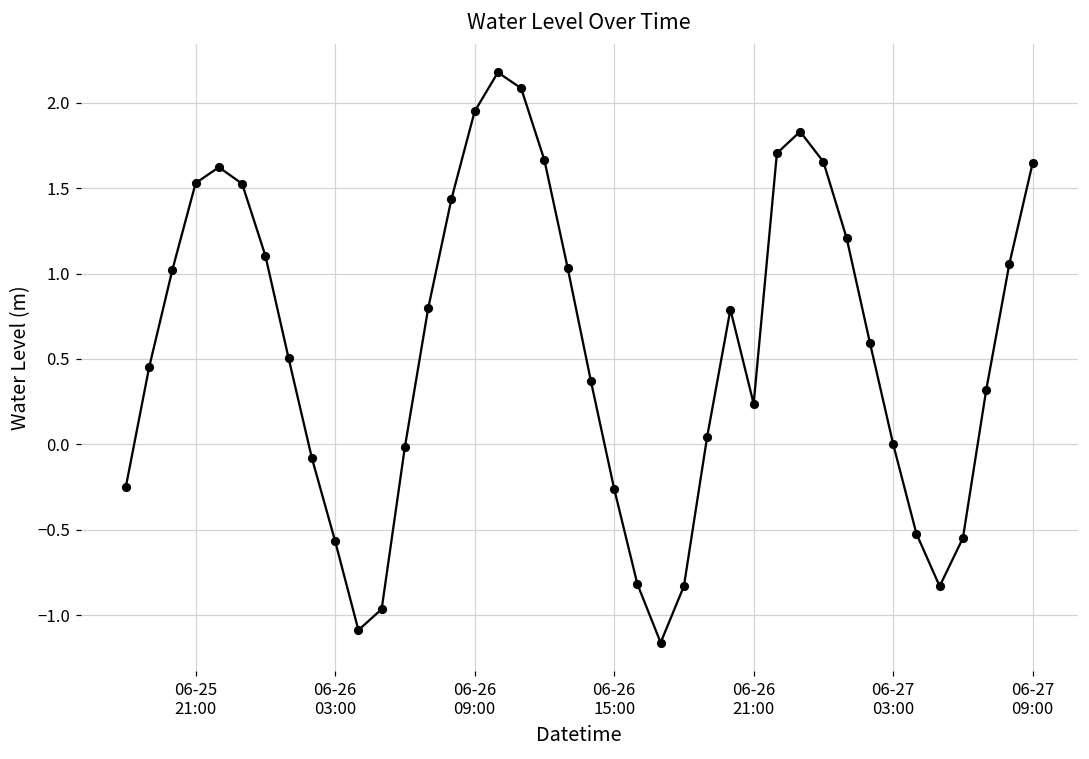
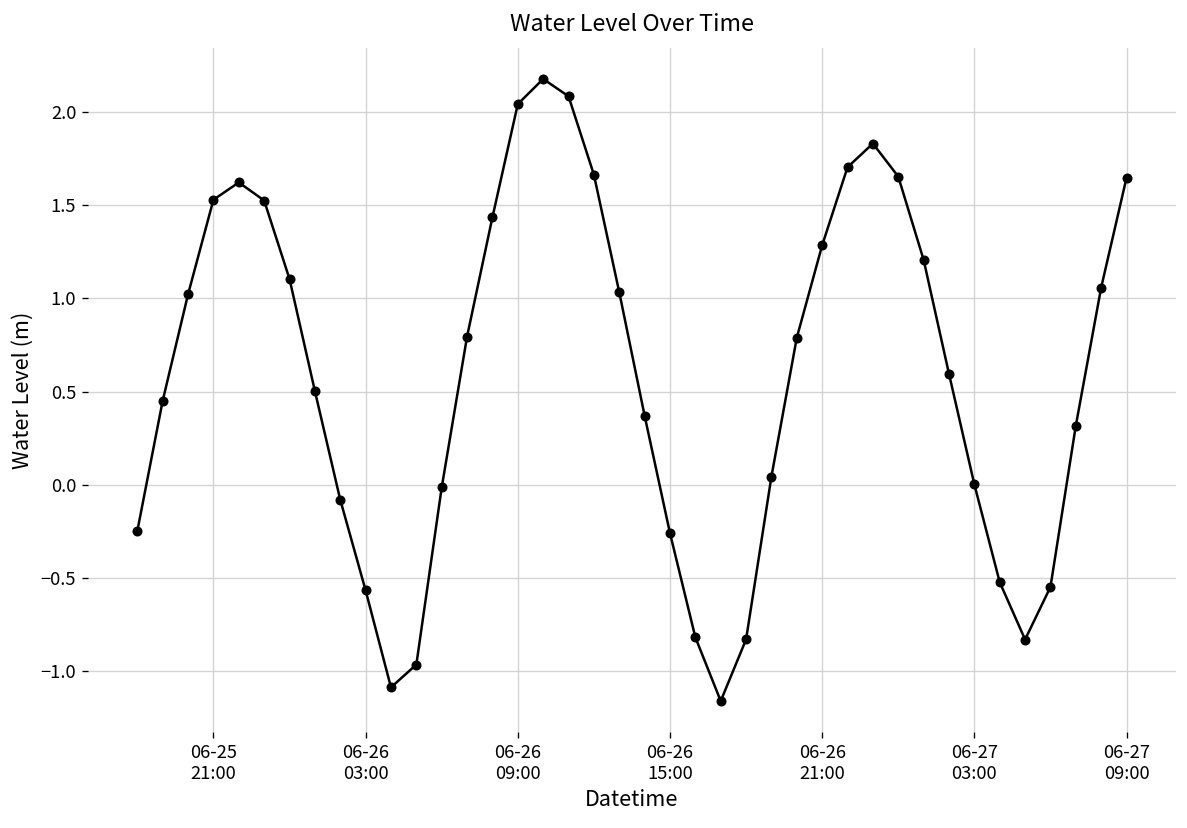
06-26 09:00: 1.95 -> 2.04
06-26 21:00: 0.24 -> 1.29
